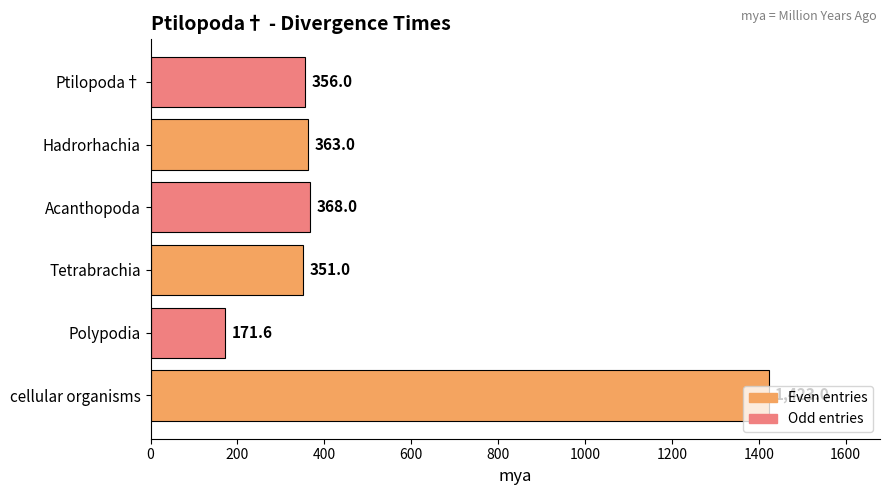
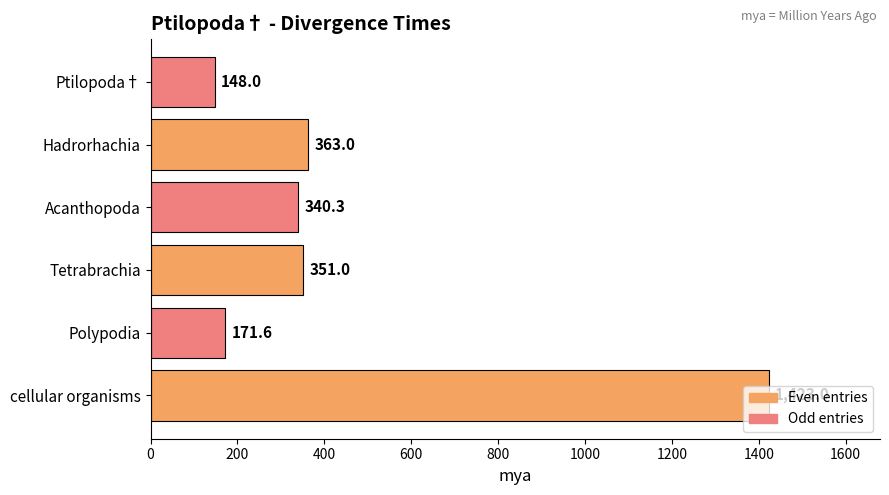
Ptilopoda†: 356.0 -> 148.0
Acanthopoda: 368.0 -> 340.3
